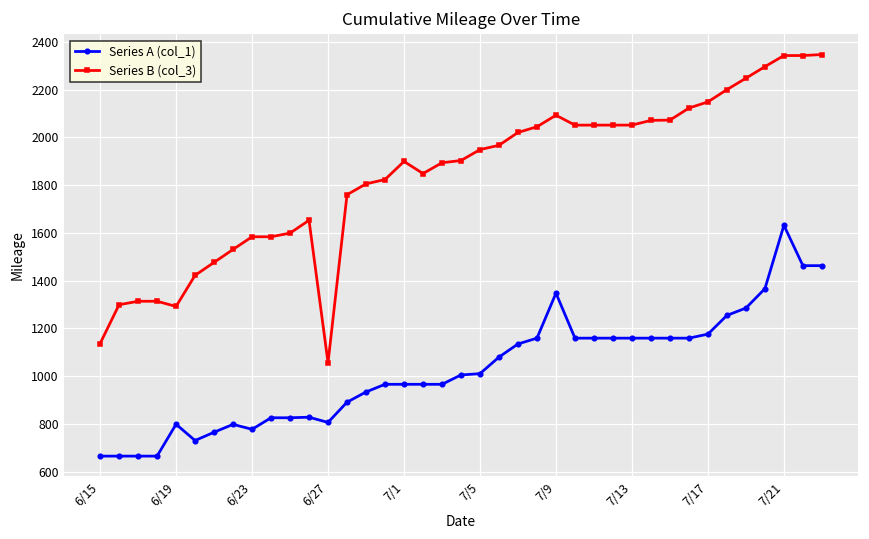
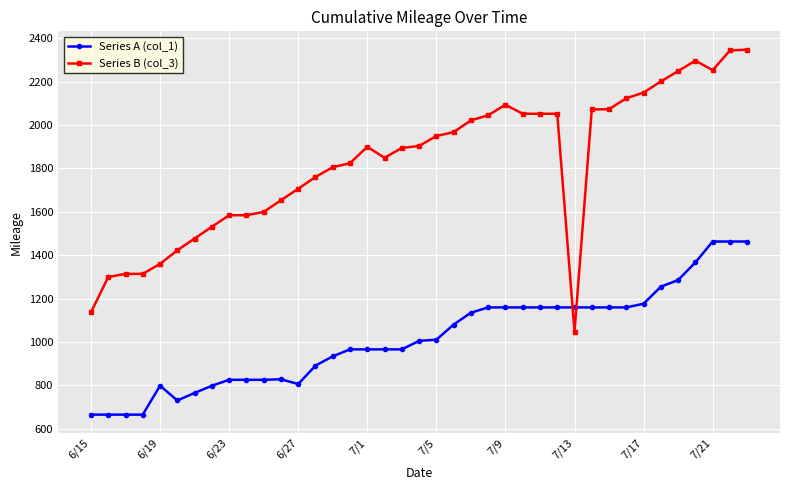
Series B (col_3), 6/19: 1290 -> 1360
Series A (col_1), 6/23: 780 -> 830
Series B (col_3), 6/27: 1060 -> 1710
Series A (col_1), 7/9: 1350 -> 1160
Series B (col_3), 7/13: 2050 -> 1050
Series A (col_1), 7/21: 1630 -> 1460
Series B (col_3), 7/21: 2340 -> 2250
